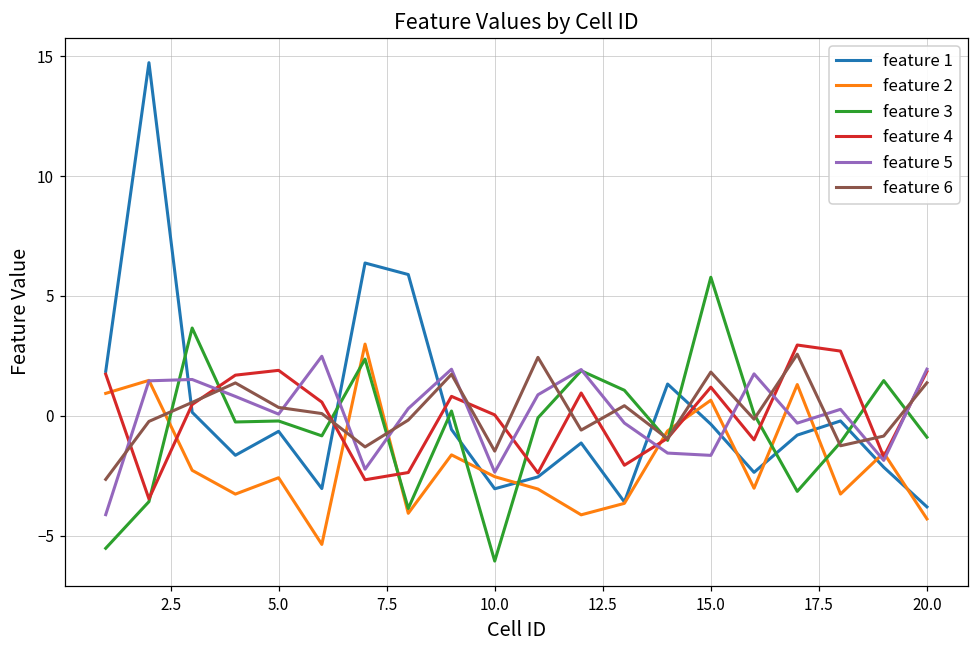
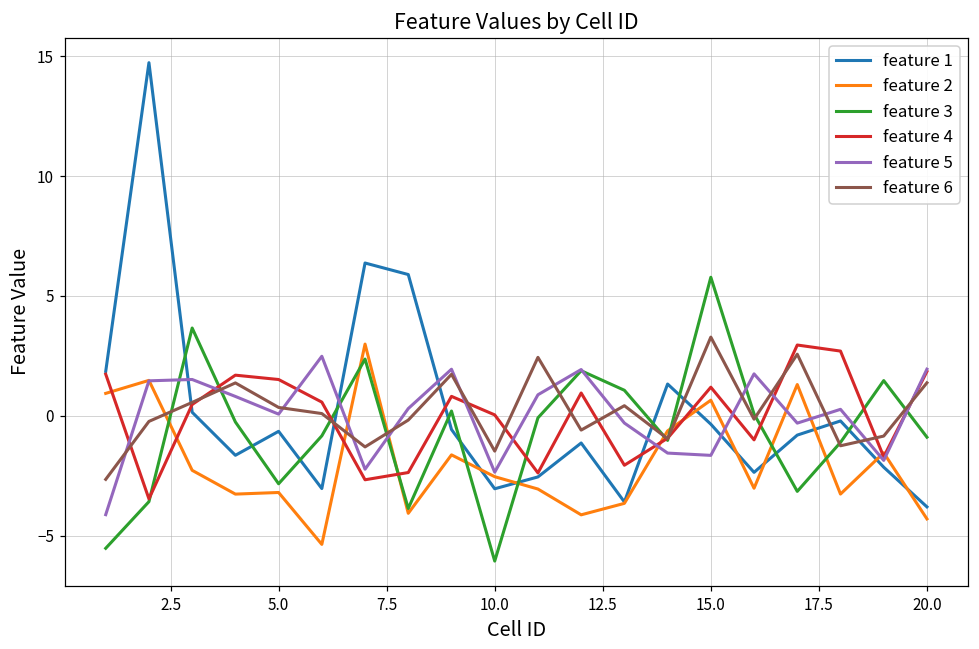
feature 2, 5.0: -2.6 -> -3.2
feature 3, 5.0: -0.2 -> -2.8
feature 4, 5.0: 1.9 -> 1.5
feature 6, 15.0: 1.8 -> 3.3
